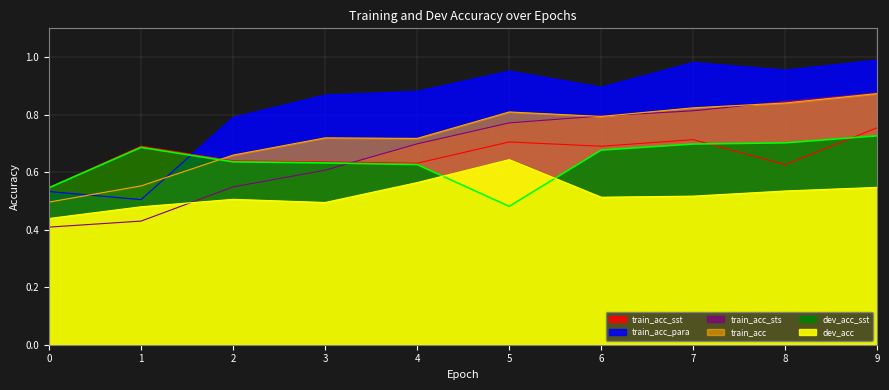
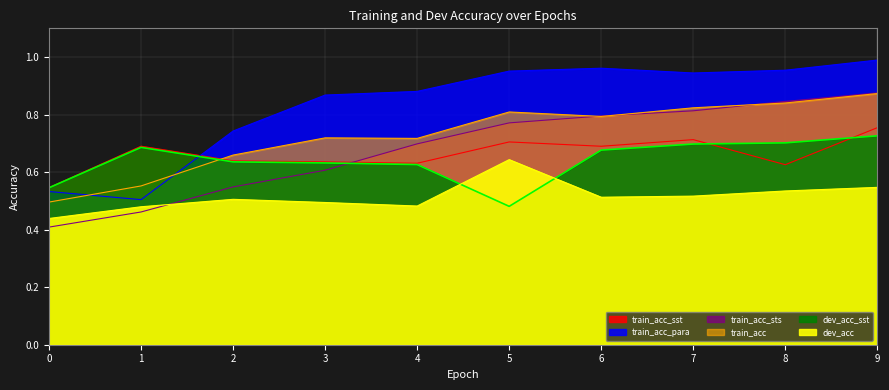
train_acc_sts, 1: 0.43 -> 0.46
train_acc_para, 2: 0.79 -> 0.74
dev_acc, 4: 0.56 -> 0.48
train_acc_para, 6: 0.90 -> 0.96
train_acc_para, 7: 0.98 -> 0.94
